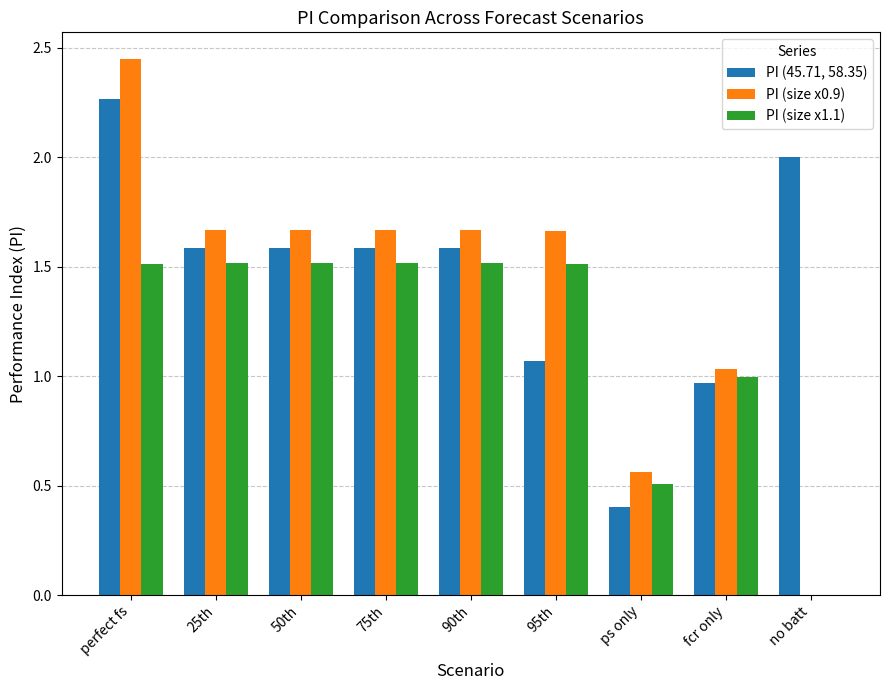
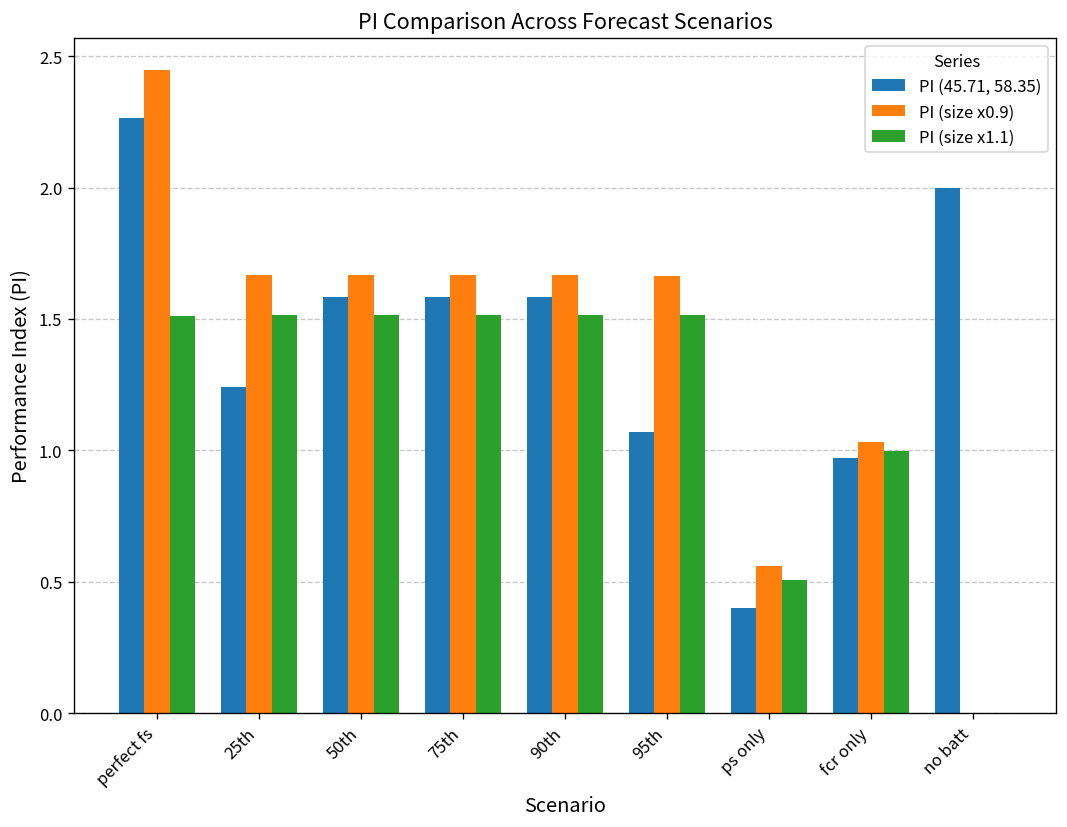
PI (45.71, 58.35), 25th: 1.58 -> 1.24
